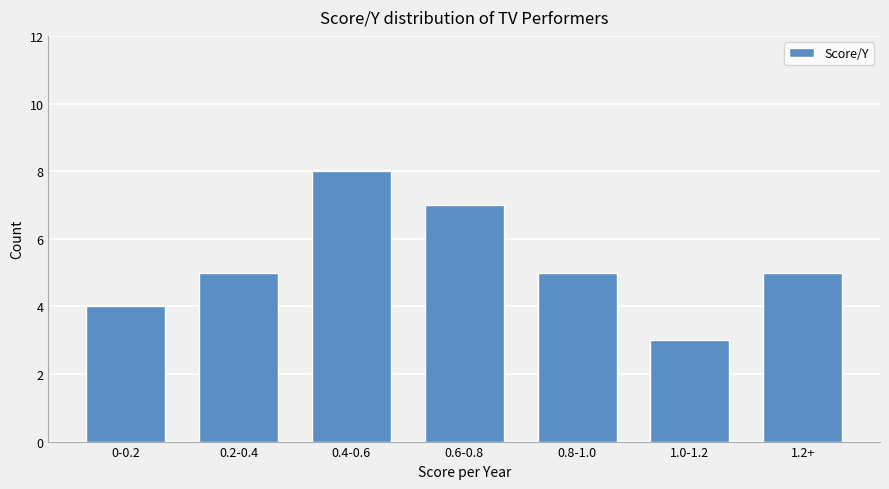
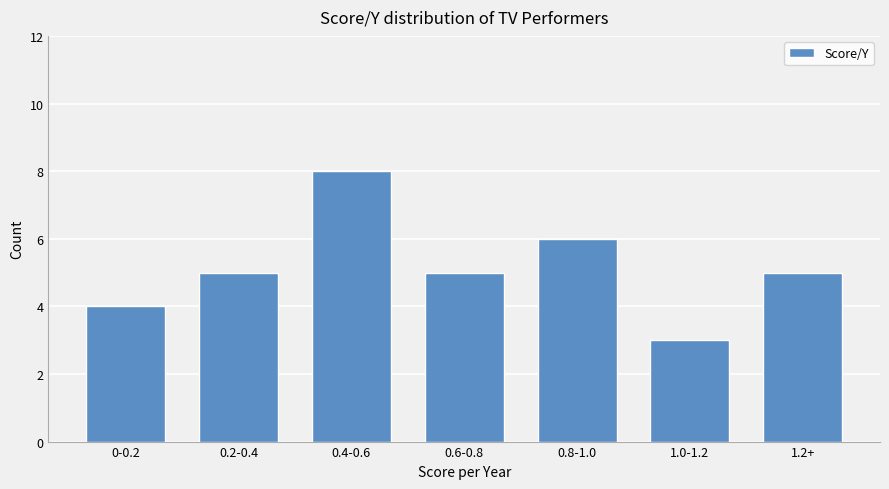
0.6-0.8: 7 -> 5
0.8-1.0: 5 -> 6
